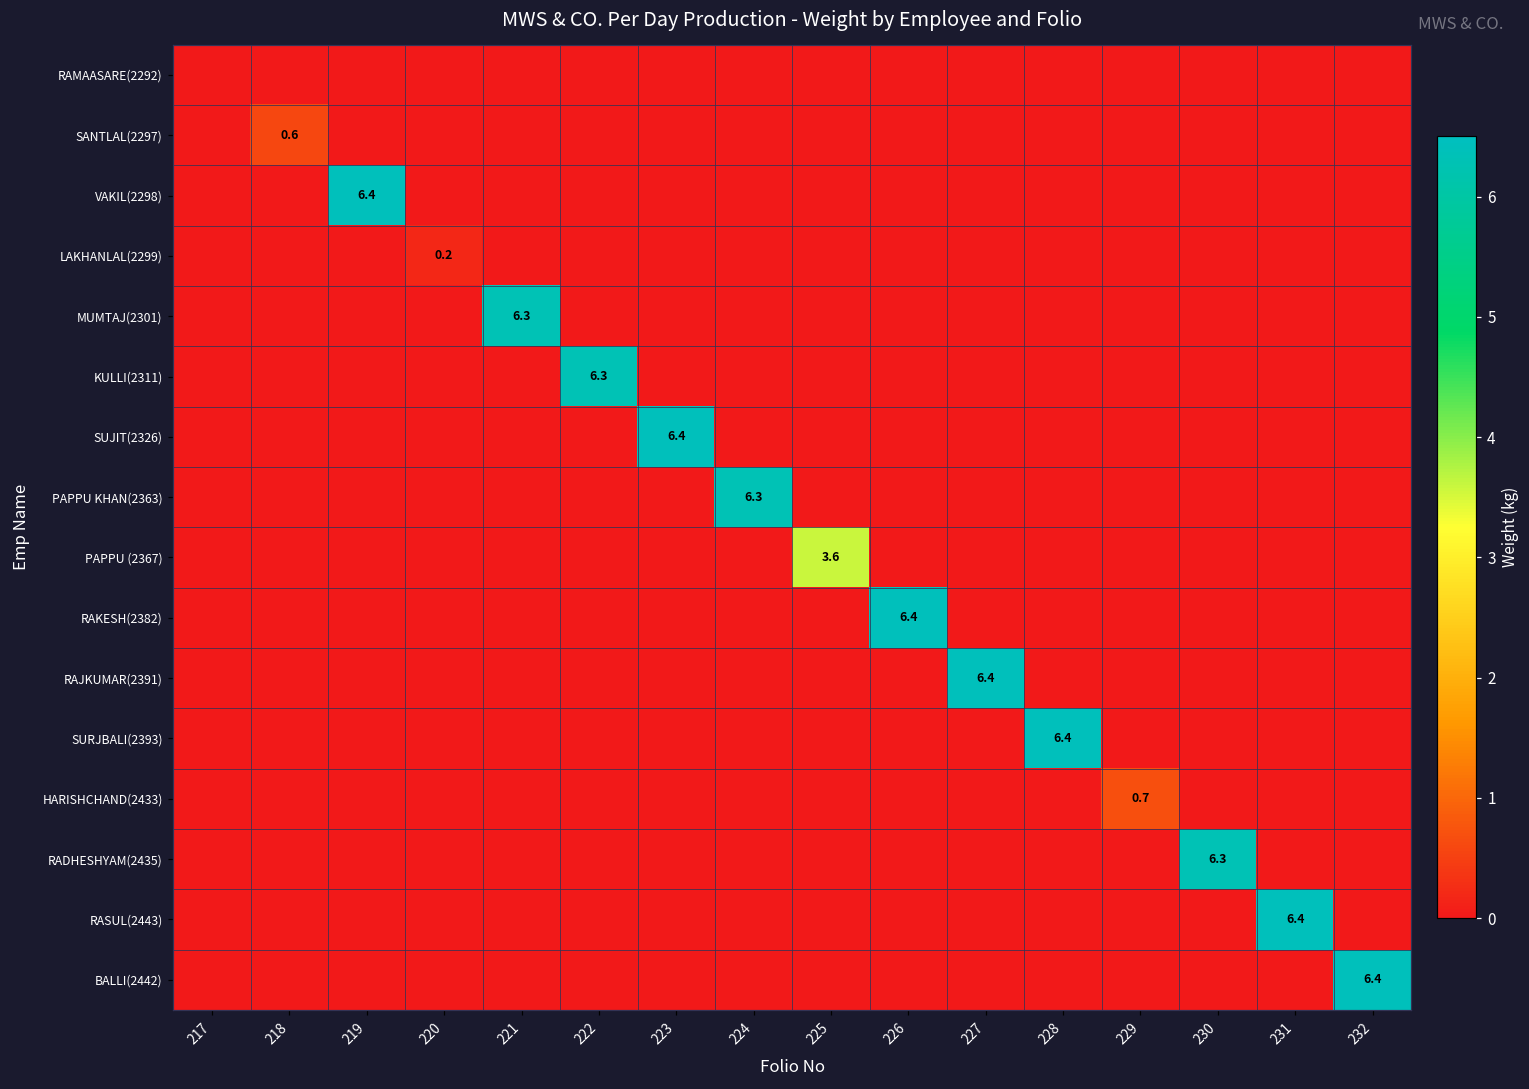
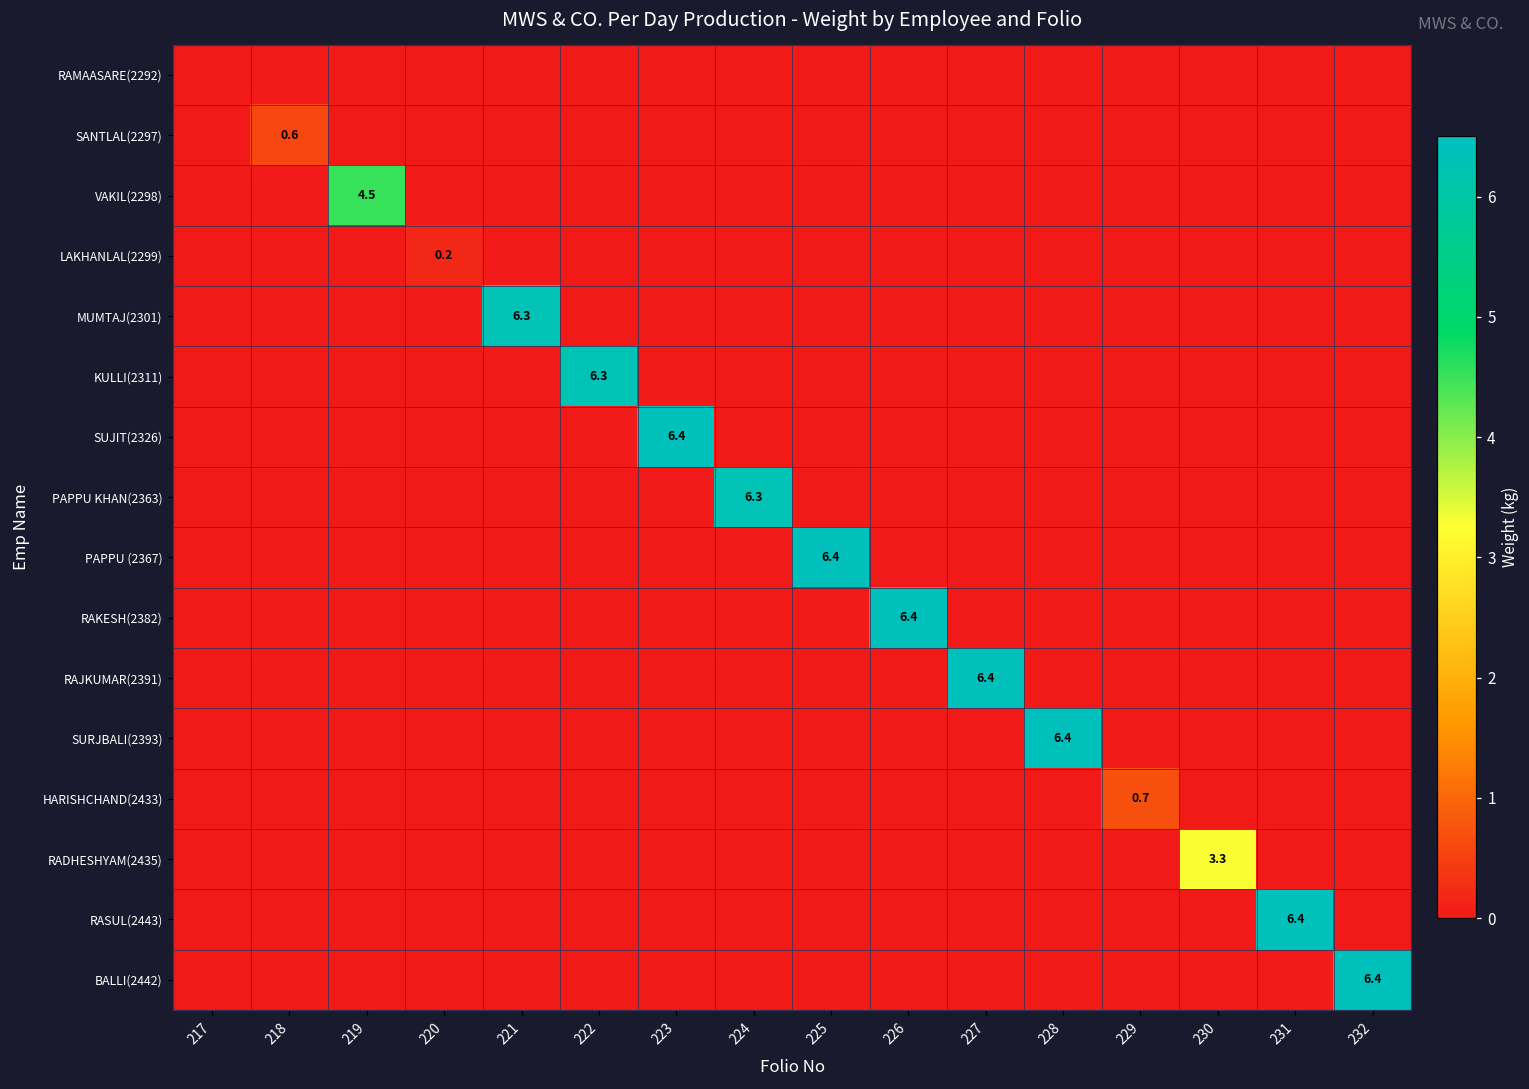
VAKIL(2298), 219: 6.4 -> 4.5
PAPPU (2367), 225: 3.6 -> 6.4
RADHESHYAM(2435), 230: 6.3 -> 3.3
